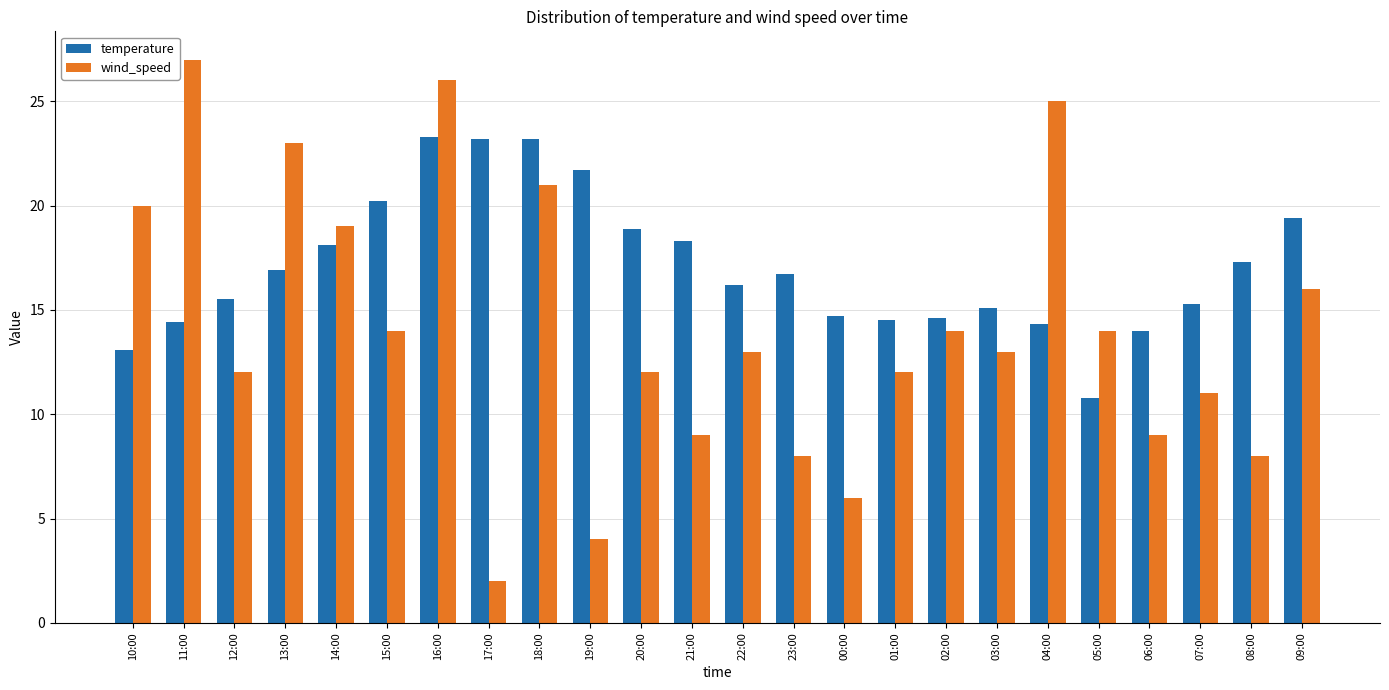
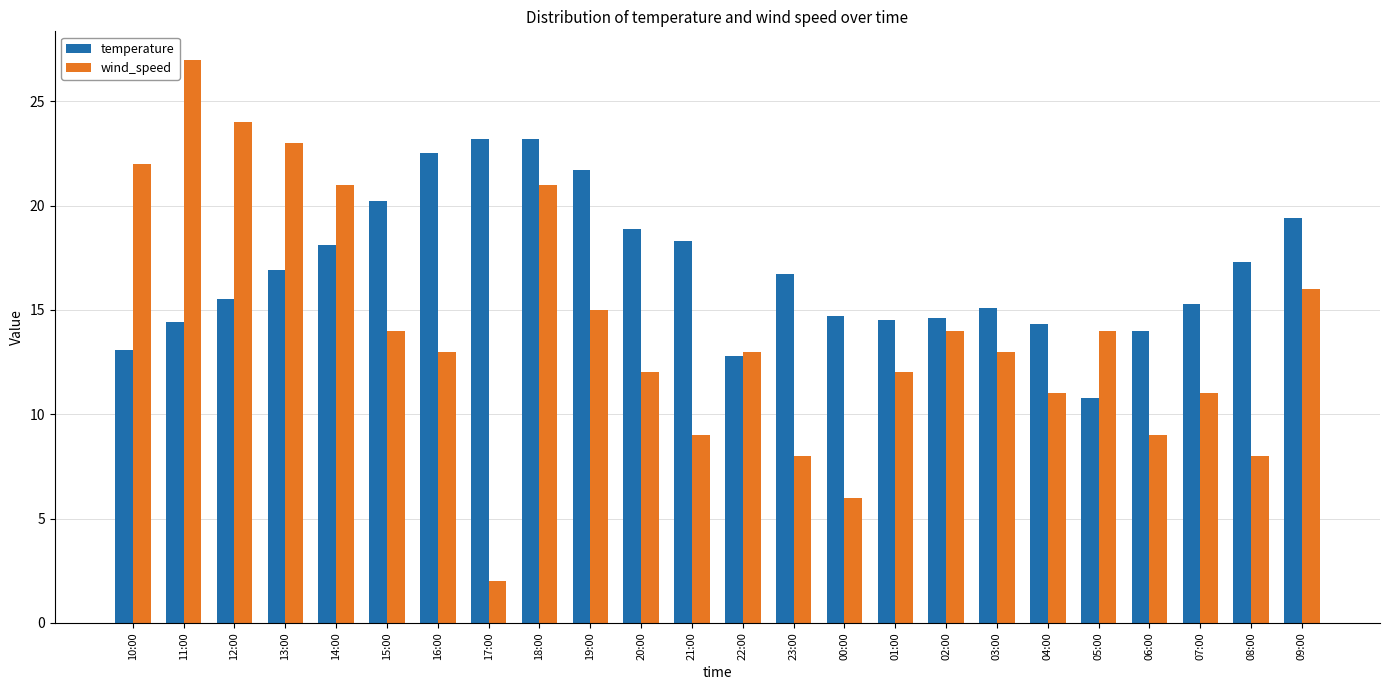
wind_speed, 10:00: 20 -> 22
wind_speed, 12:00: 12 -> 24
wind_speed, 14:00: 19 -> 21
temperature, 16:00: 23.3 -> 22.5
wind_speed, 16:00: 26 -> 13
wind_speed, 19:00: 4 -> 15
temperature, 22:00: 16.2 -> 12.8
wind_speed, 04:00: 25 -> 11
